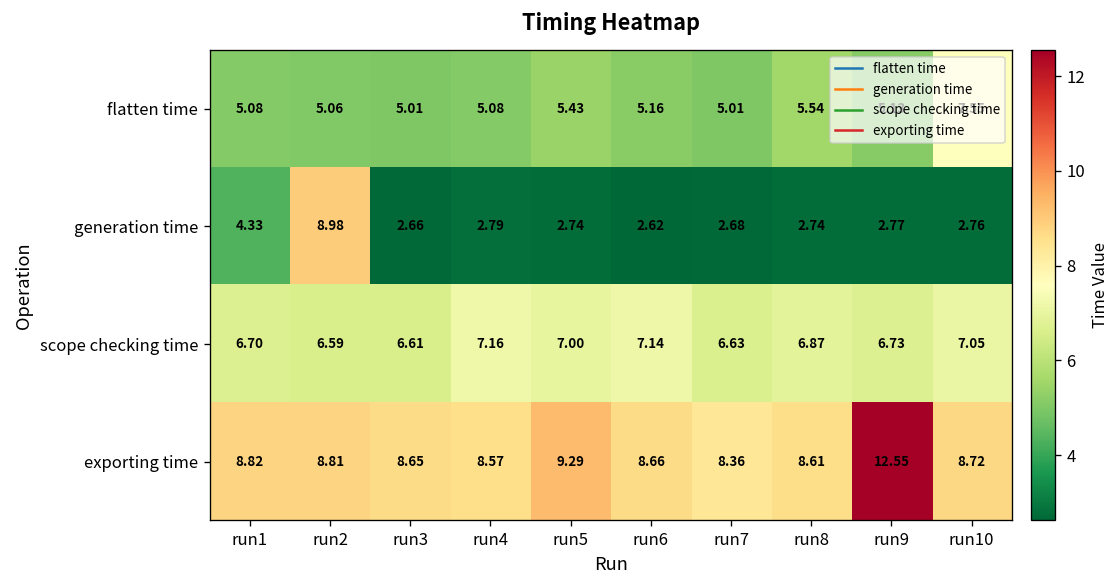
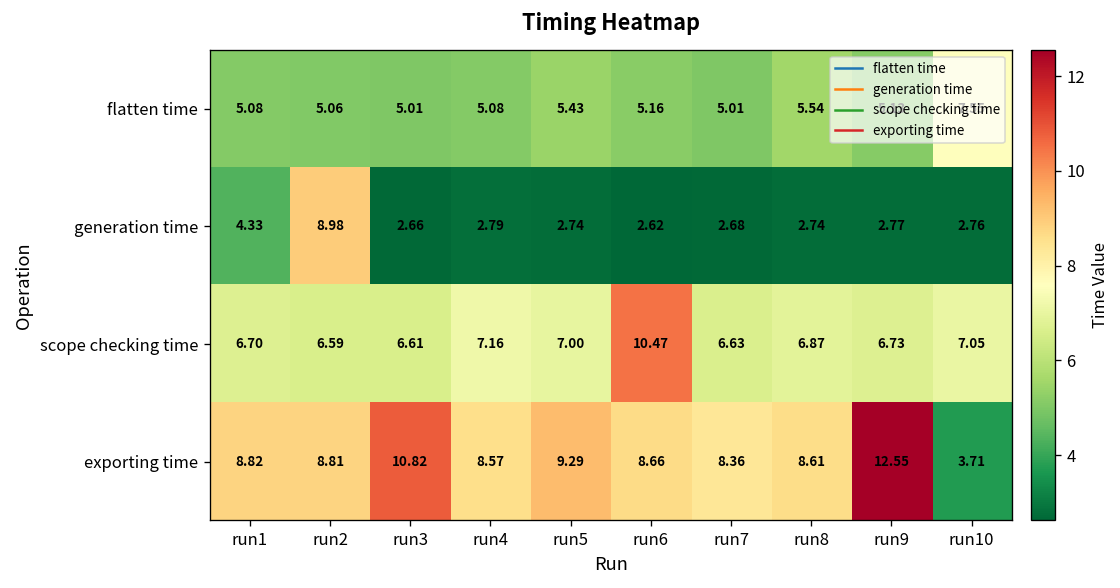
scope checking time, run6: 7.14 -> 10.47
exporting time, run3: 8.65 -> 10.82
exporting time, run10: 8.72 -> 3.71
